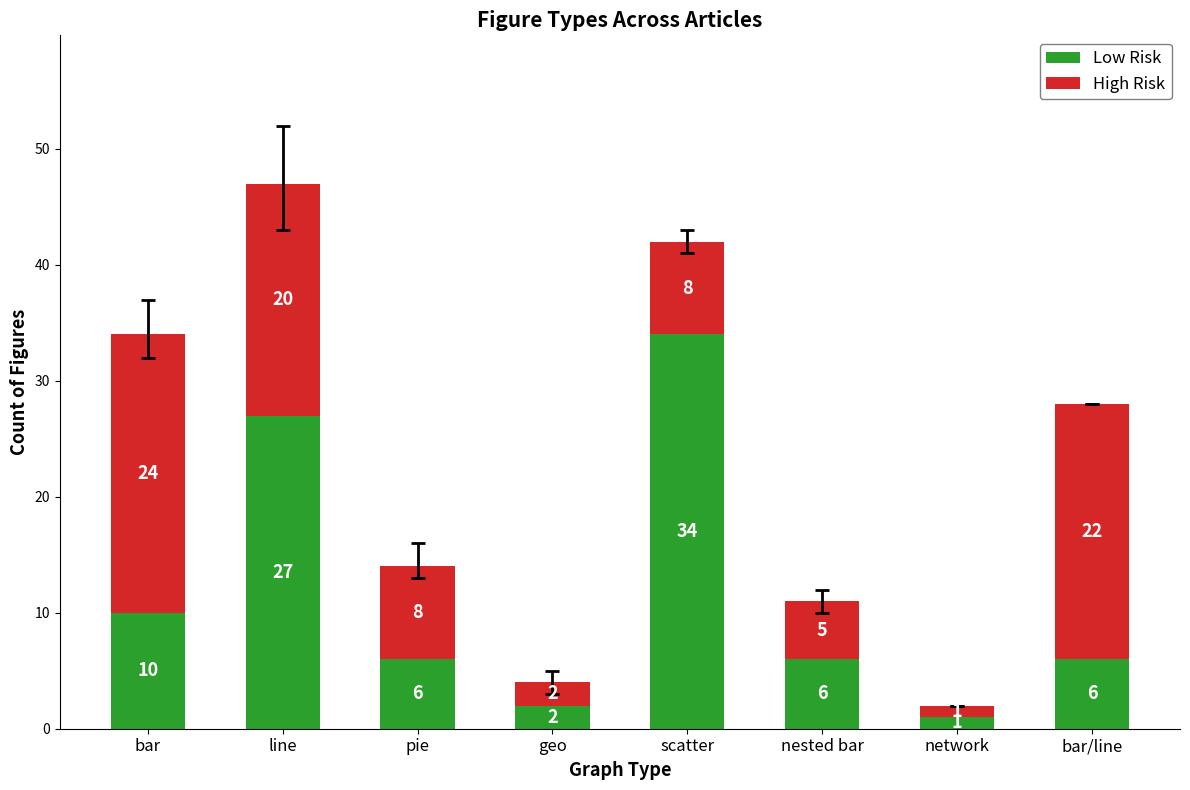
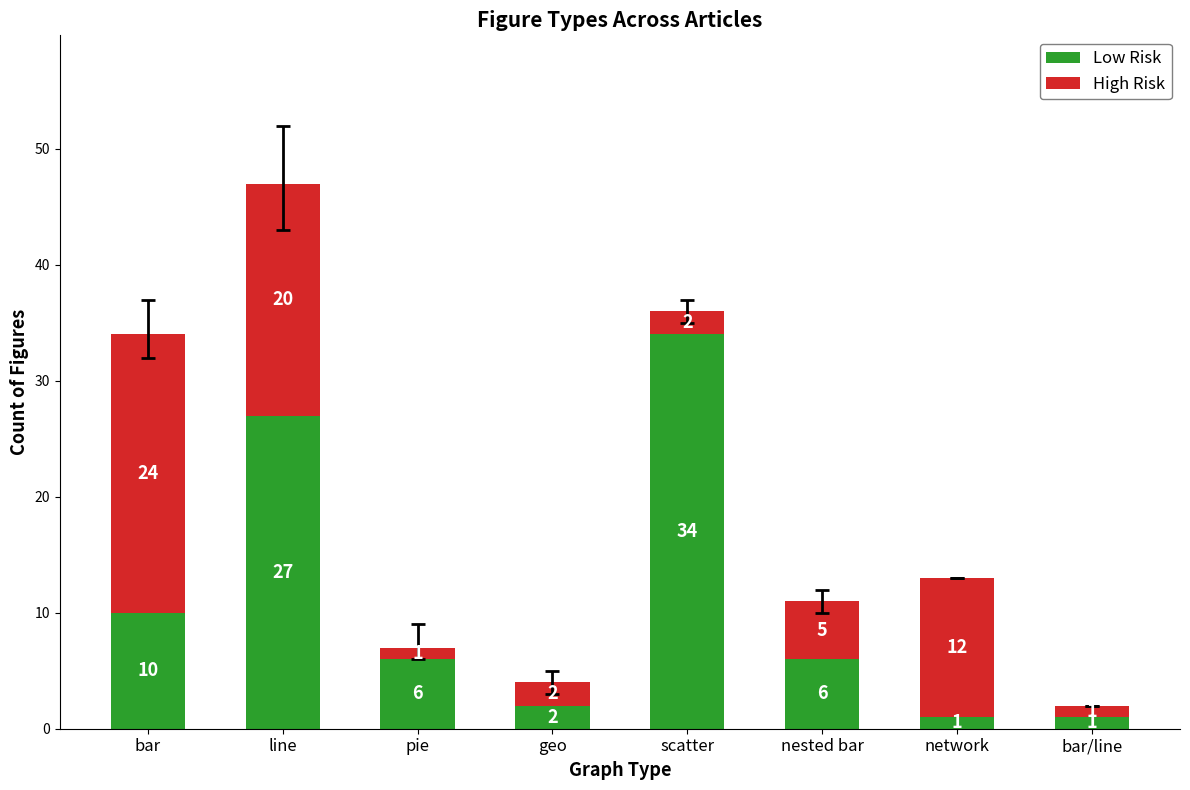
High Risk, pie: 8 -> 1
High Risk, scatter: 8 -> 2
High Risk, network: 1 -> 12
Low Risk, bar/line: 6 -> 1
High Risk, bar/line: 22 -> 1
